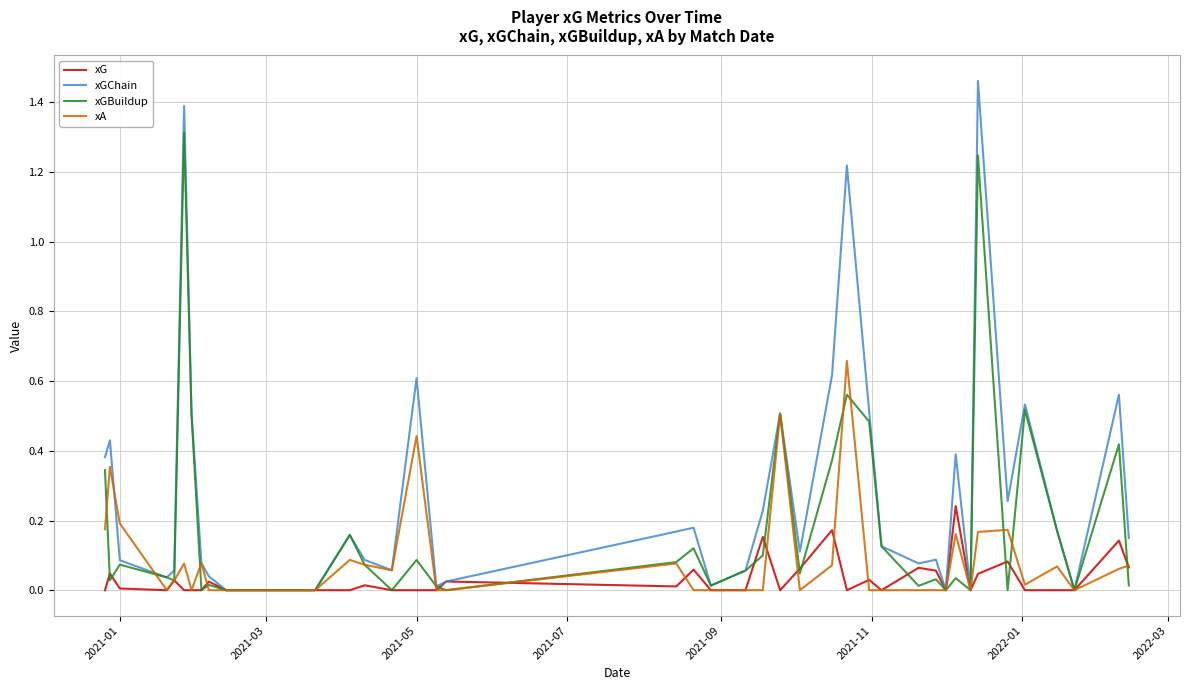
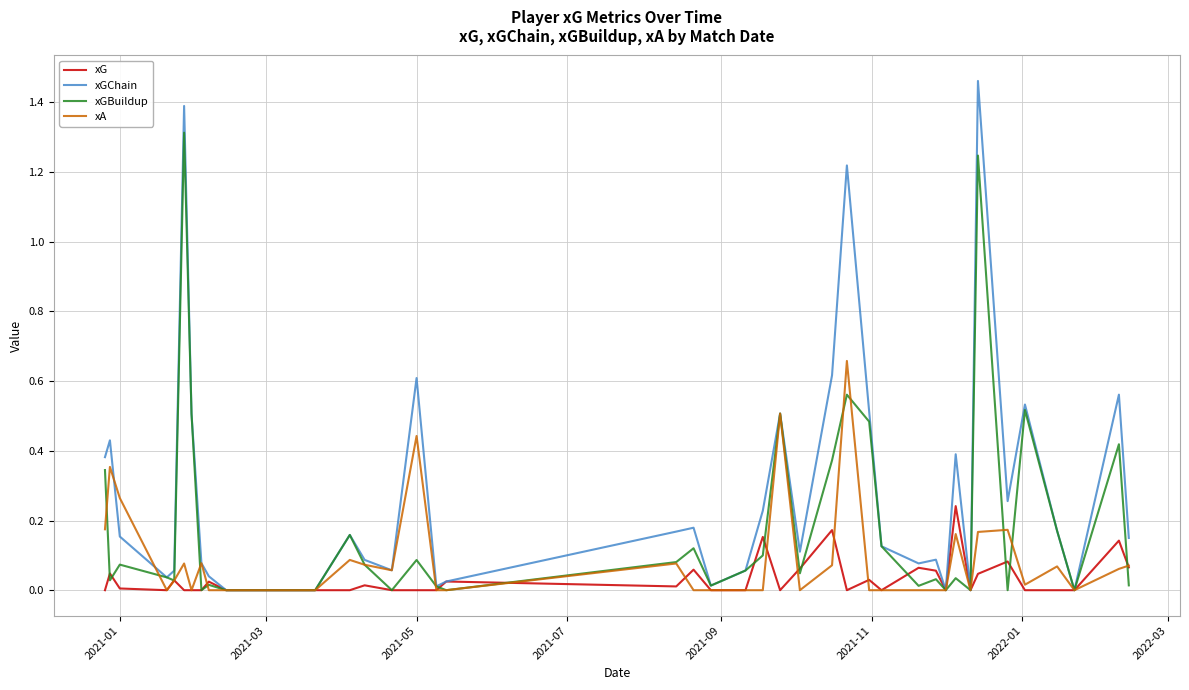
xGChain, 2021-01: 0.09 -> 0.15
xA, 2021-01: 0.19 -> 0.26
